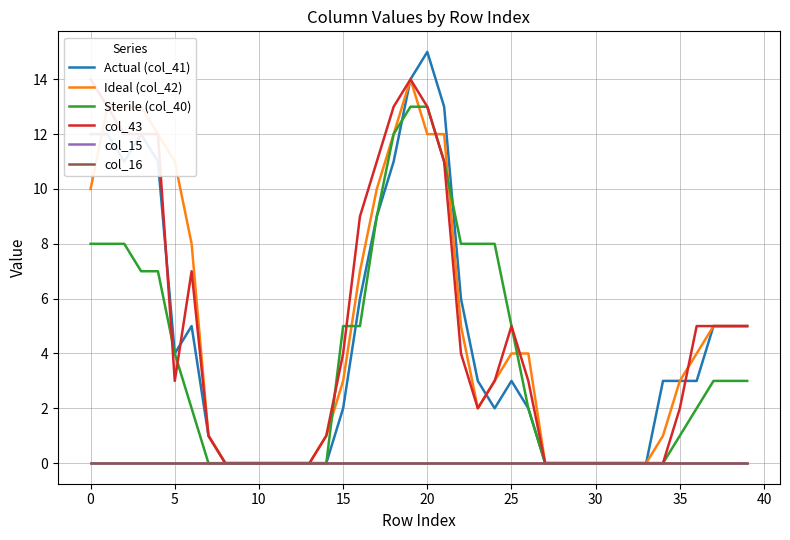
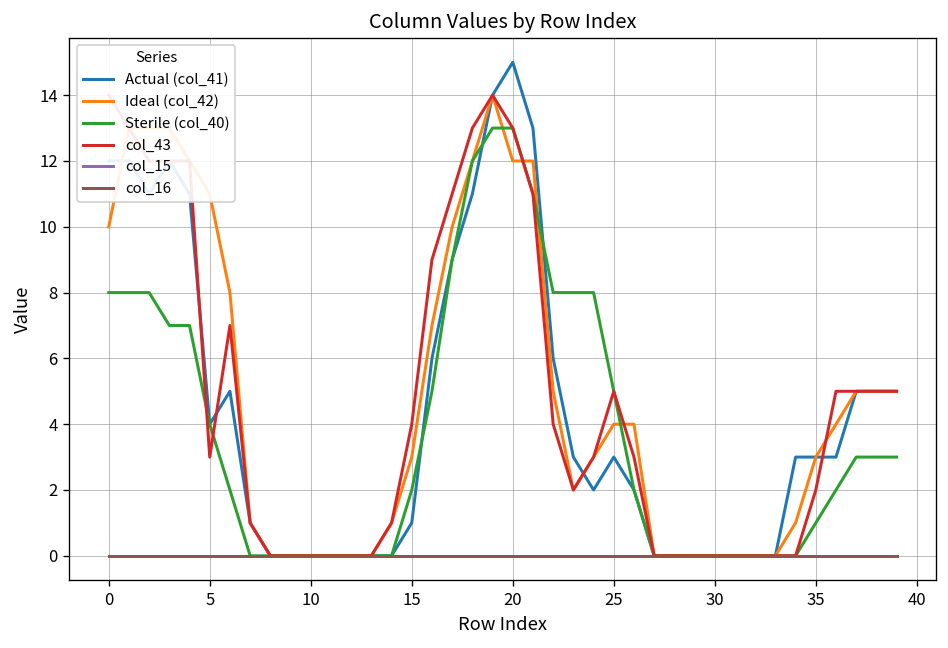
Actual (col_41), 15: 2 -> 1
Sterile (col_40), 15: 5 -> 2
